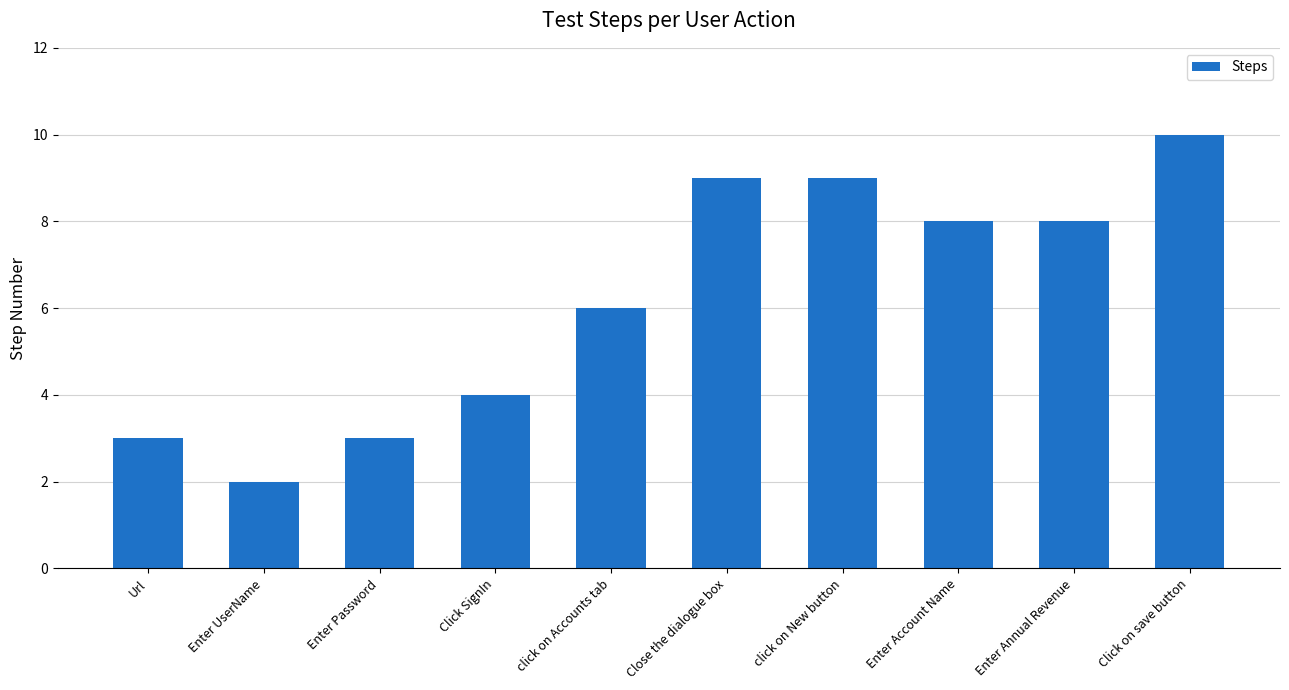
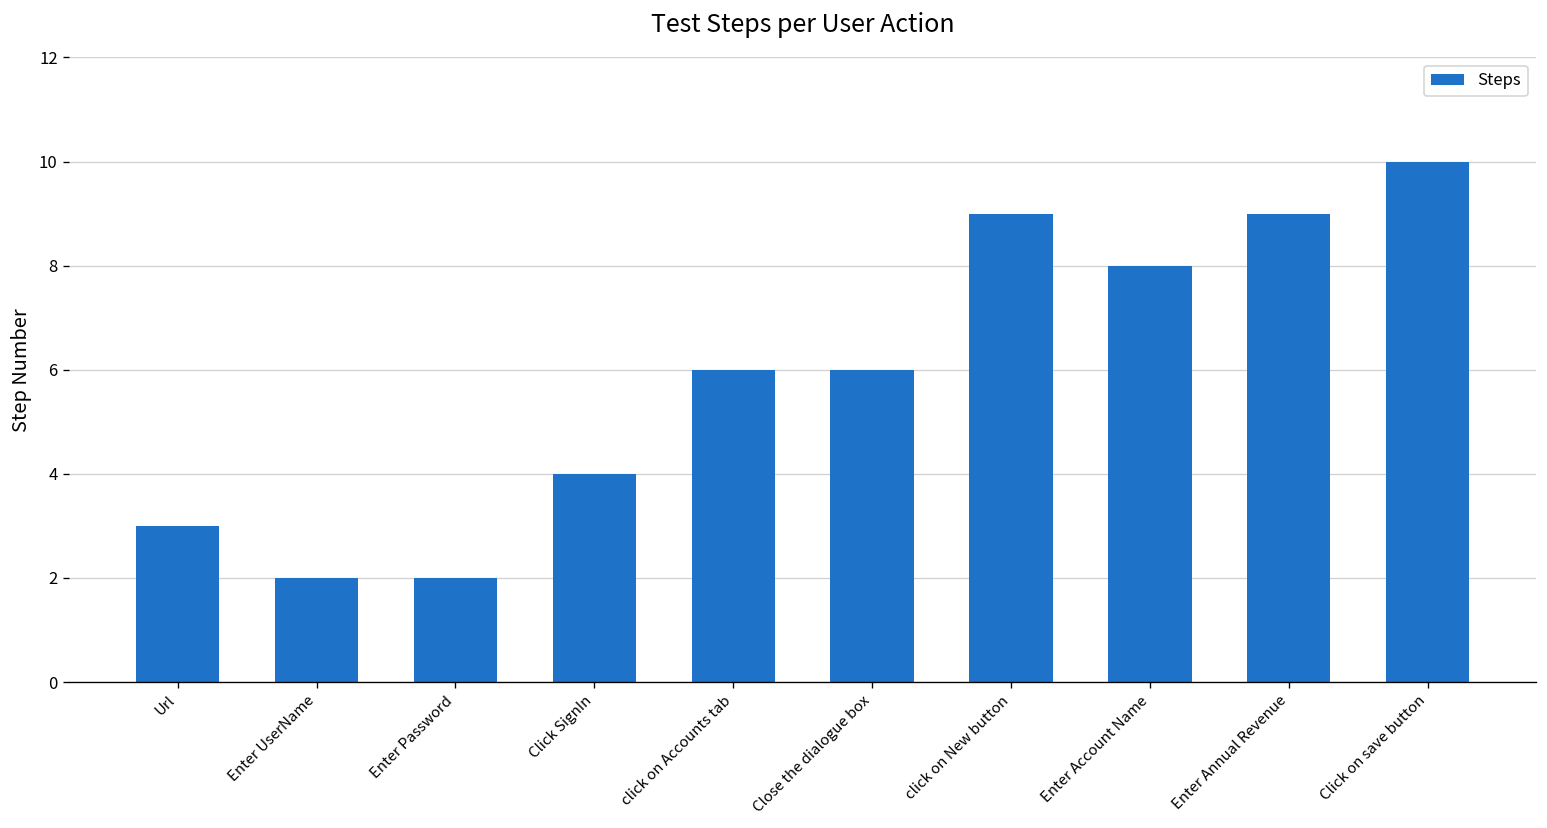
Enter Password: 3 -> 2
Close the dialogue box: 9 -> 6
Enter Annual Revenue: 8 -> 9
